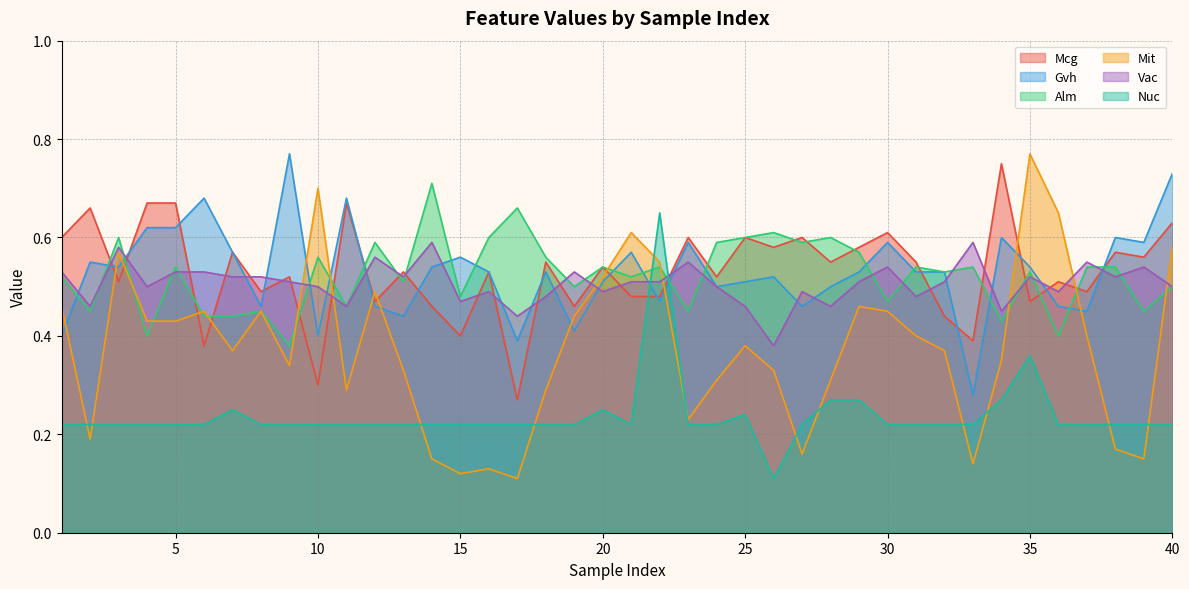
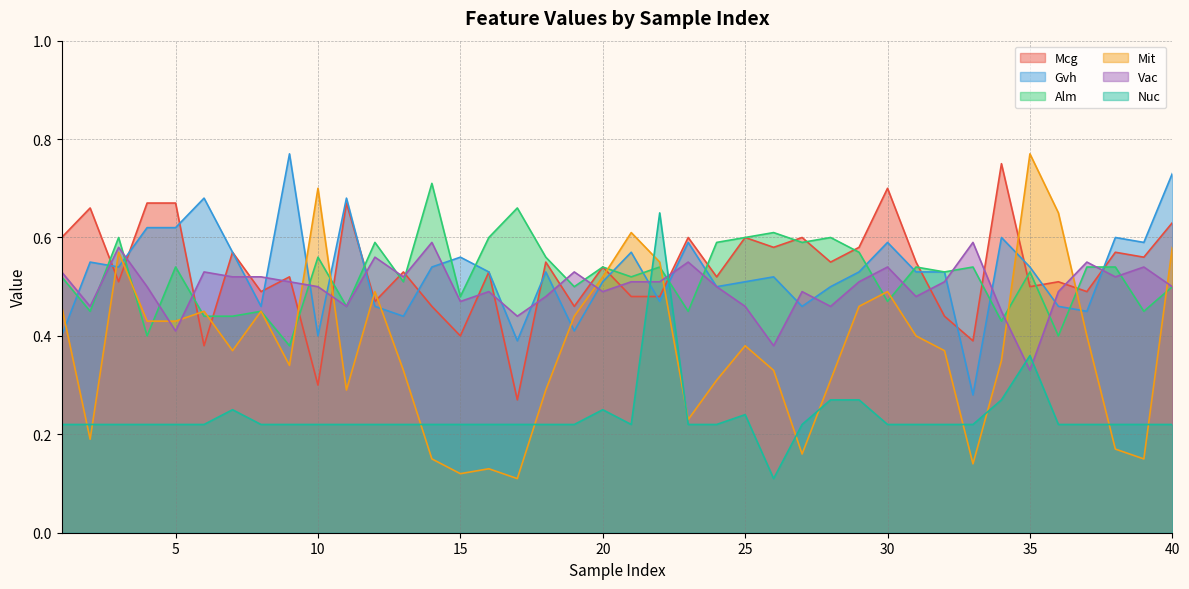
Vac, 5: 0.53 -> 0.41
Mcg, 30: 0.61 -> 0.70
Mit, 30: 0.45 -> 0.49
Mcg, 35: 0.47 -> 0.50
Vac, 35: 0.52 -> 0.33
